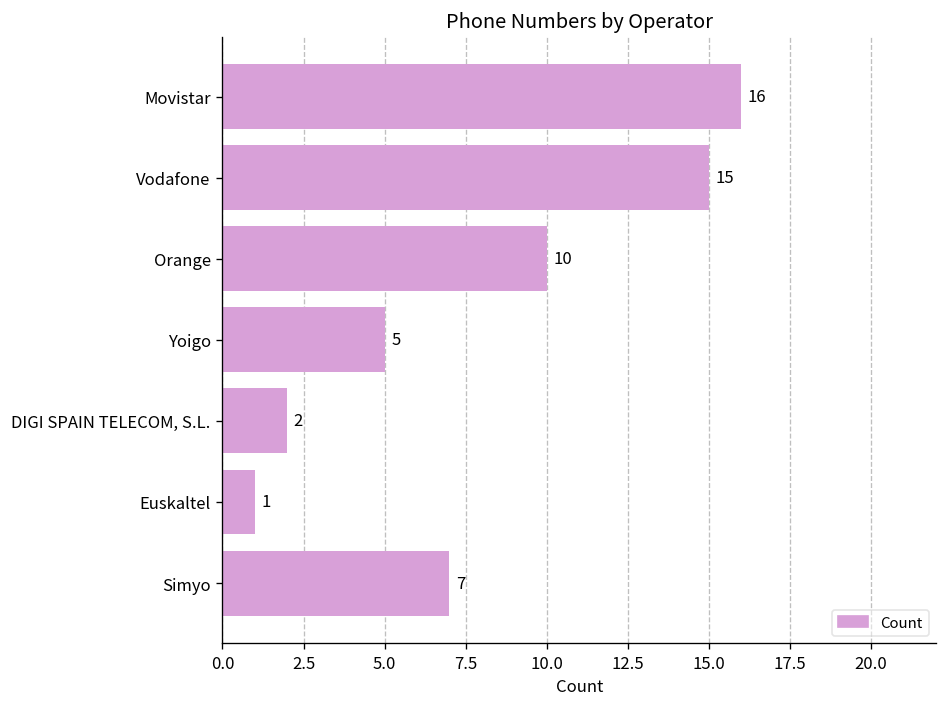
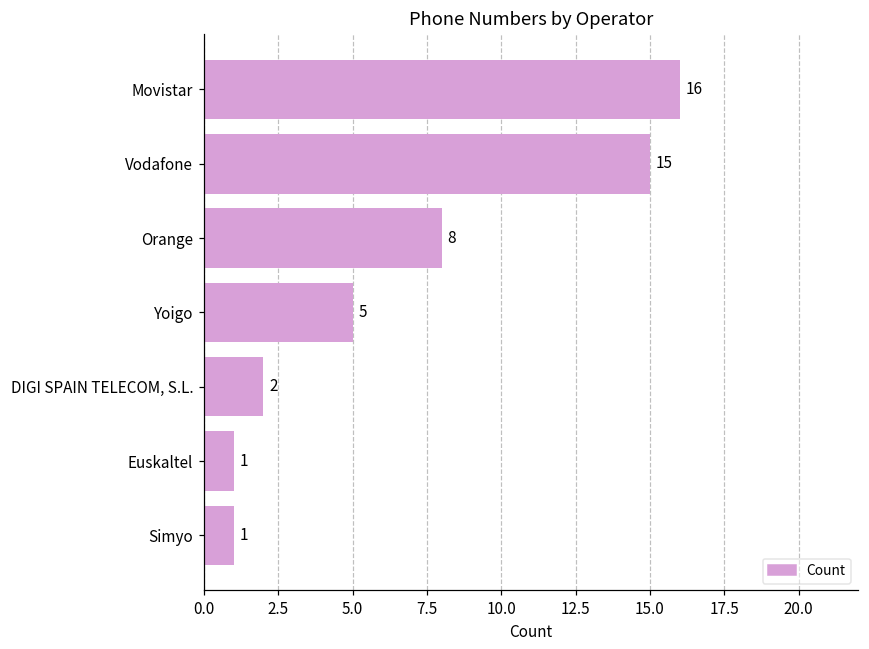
Orange: 10 -> 8
Simyo: 7 -> 1
